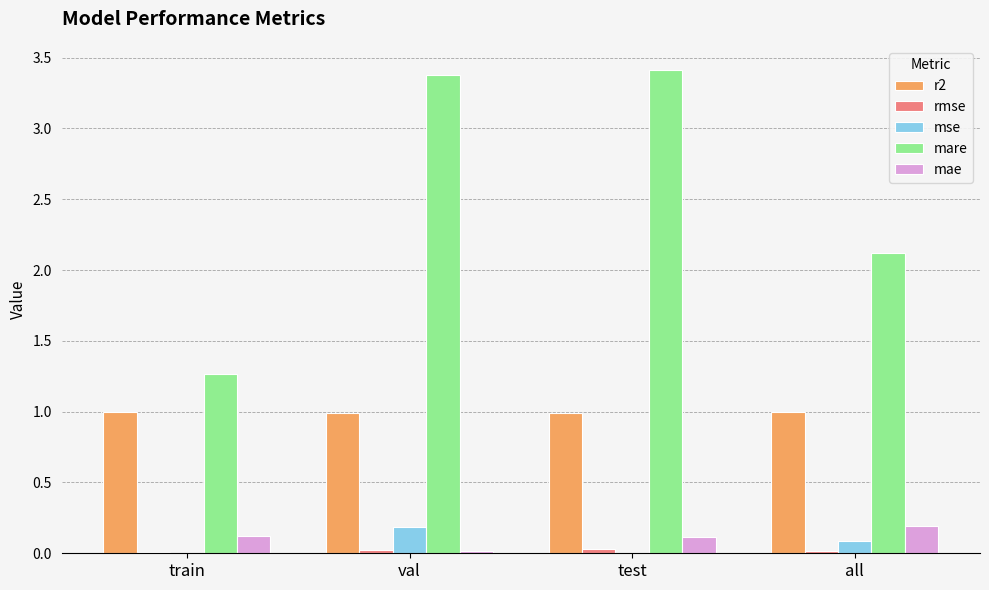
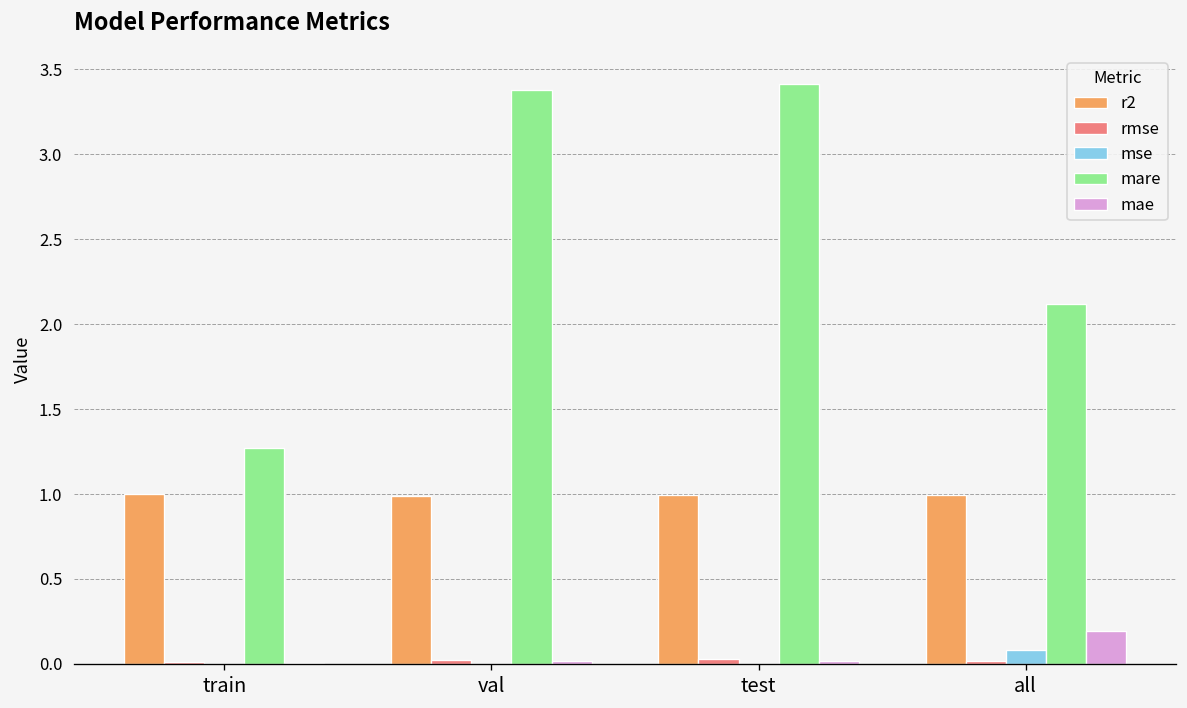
mae, train: 0.12 -> 0.01
mse, val: 0.18 -> 0.00
mae, test: 0.12 -> 0.02
